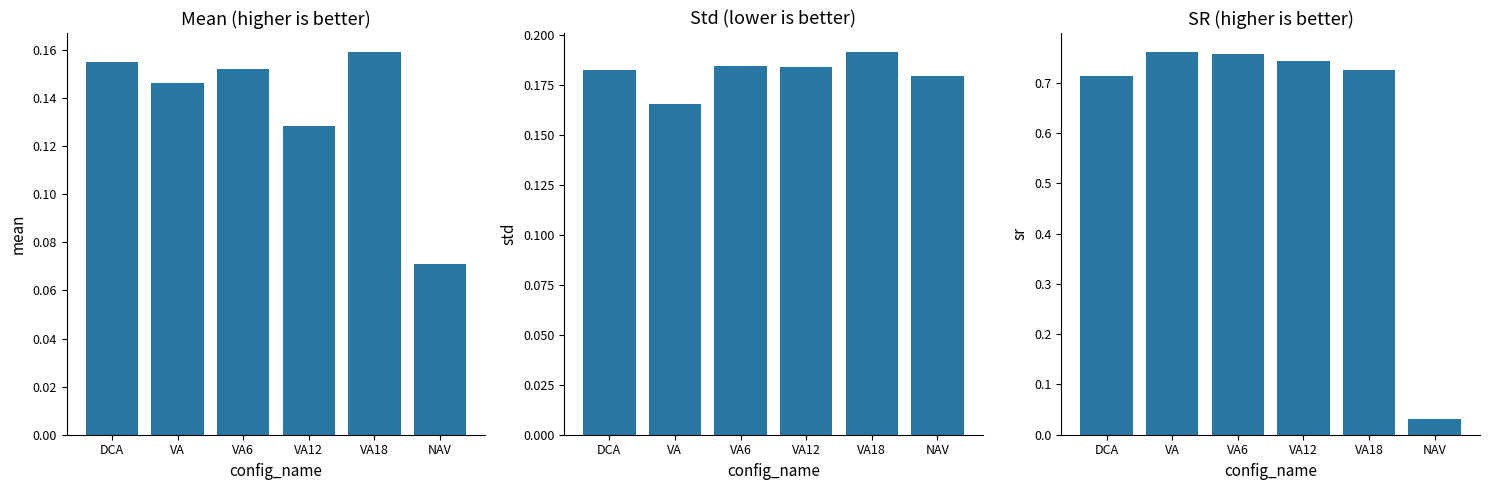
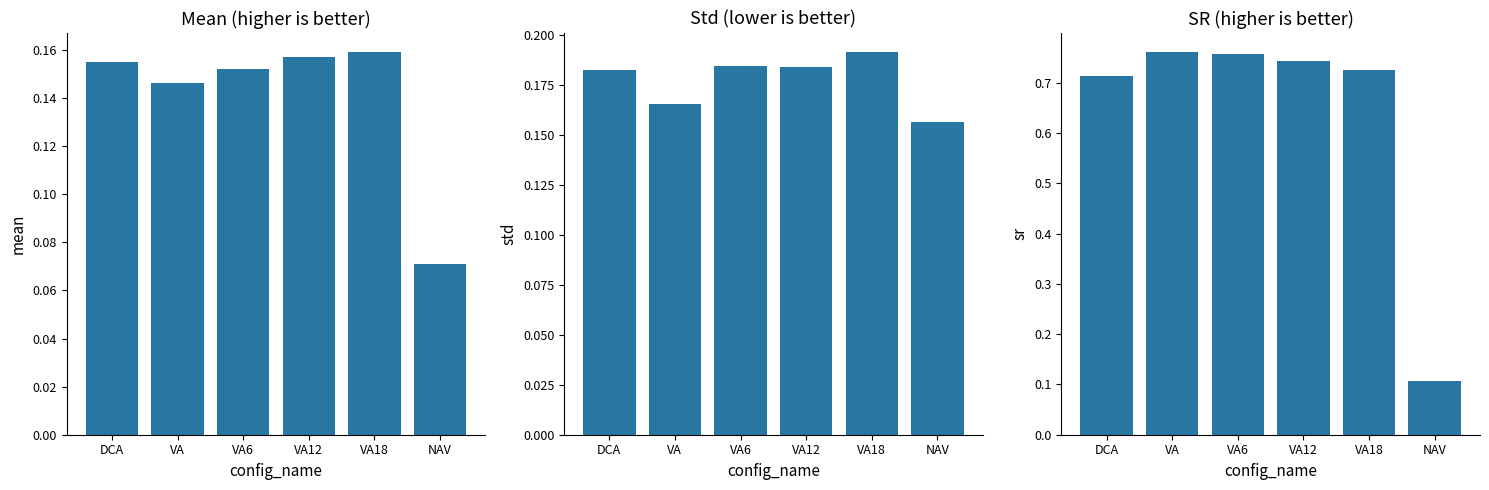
Mean (higher is better), VA12: 0.128 -> 0.157
Std (lower is better), NAV: 0.179 -> 0.156
SR (higher is better), NAV: 0.03 -> 0.11
